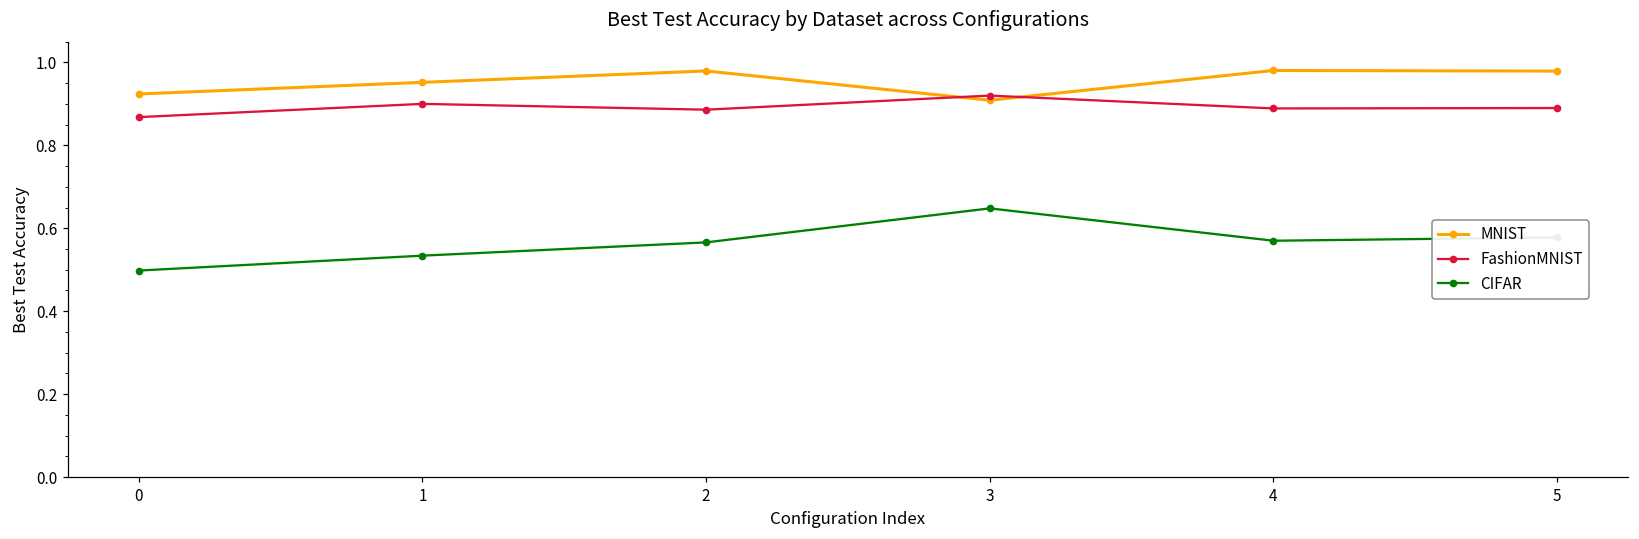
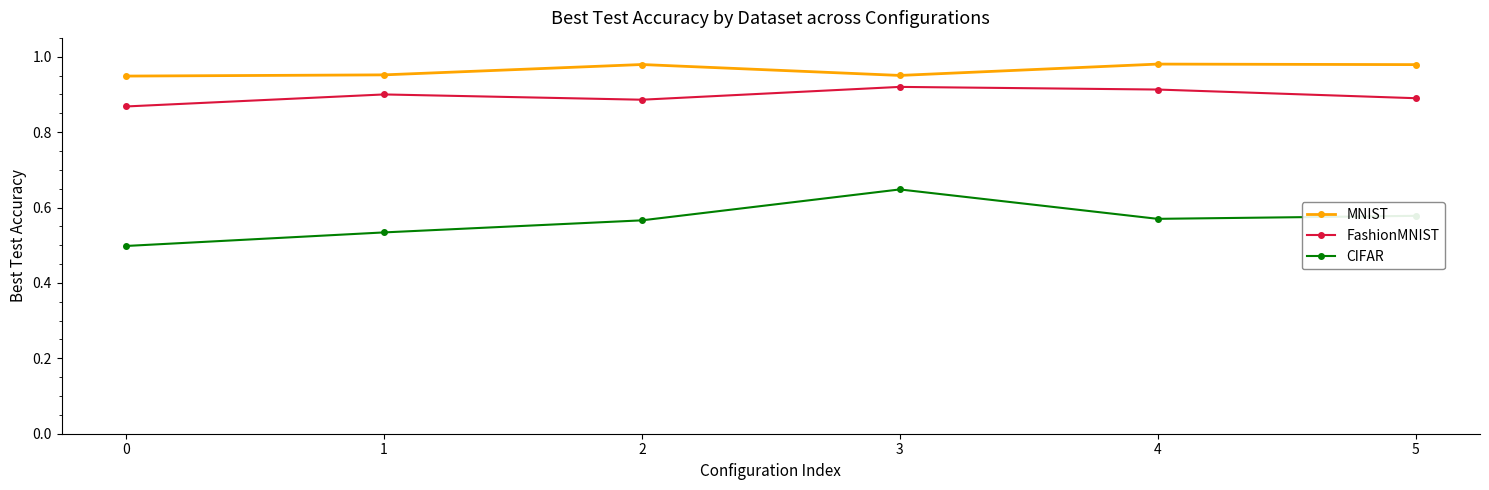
MNIST, 0: 0.92 -> 0.95
MNIST, 3: 0.91 -> 0.95
FashionMNIST, 4: 0.89 -> 0.91
